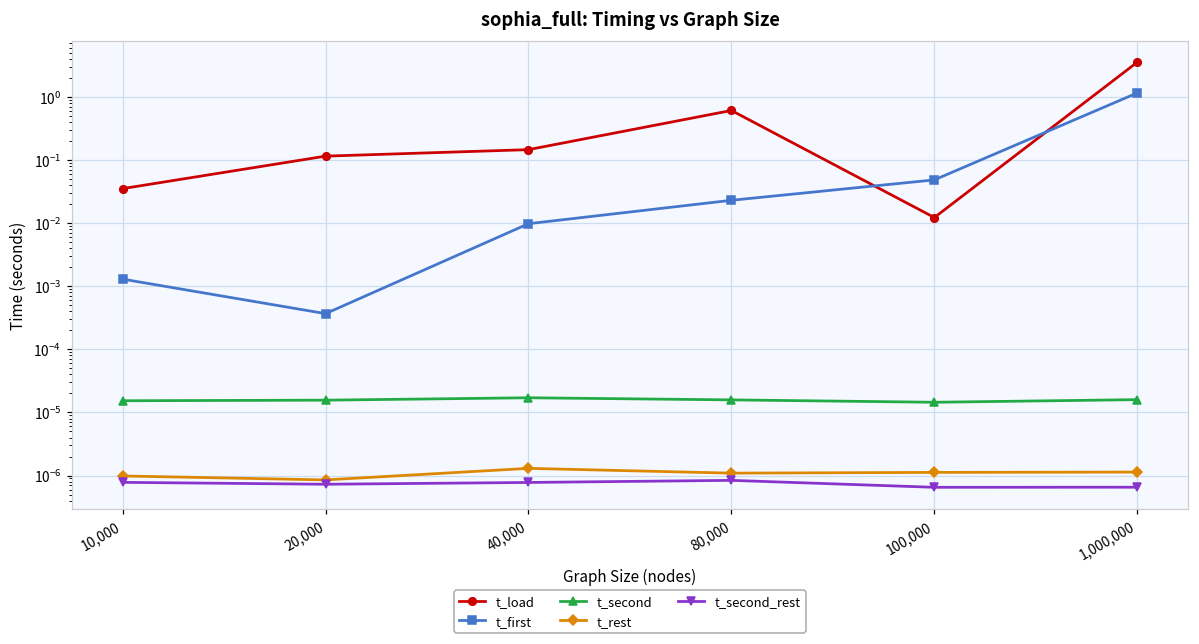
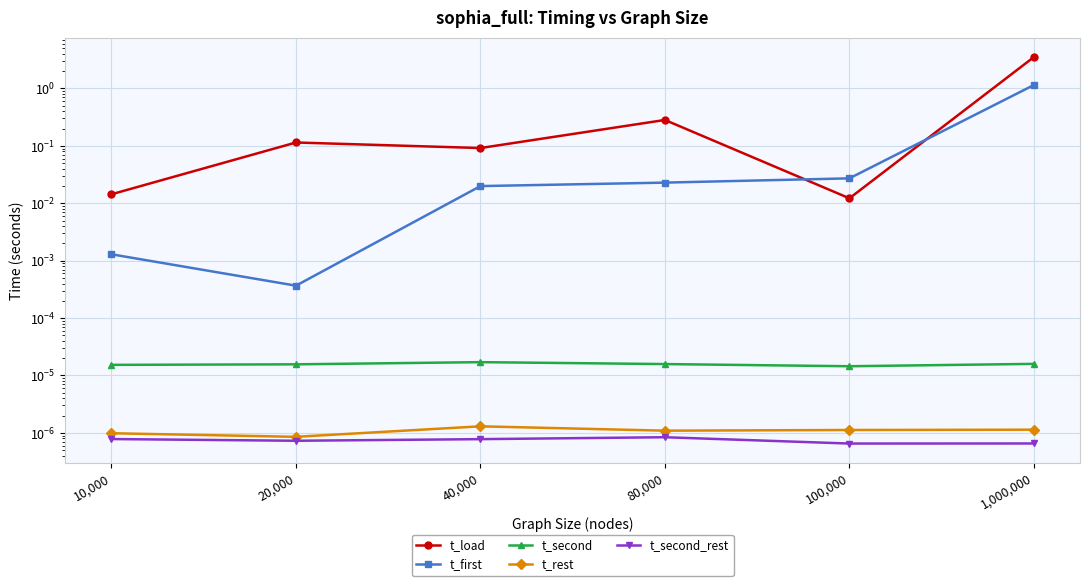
t_load, 10,000: 0.04 -> 0.014
t_load, 40,000: 0.15 -> 0.09
t_first, 40,000: 0.010 -> 0.020
t_load, 80,000: 0.6 -> 0.3
t_first, 100,000: 0.05 -> 0.03
